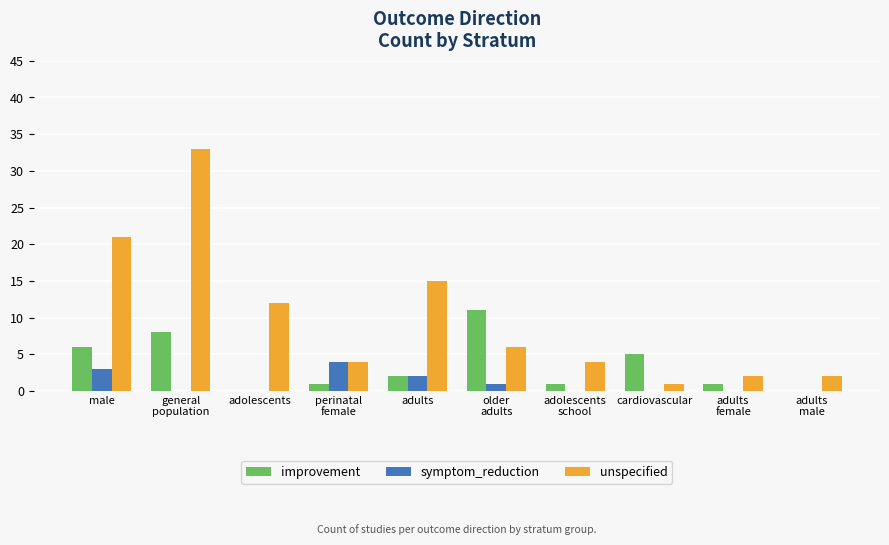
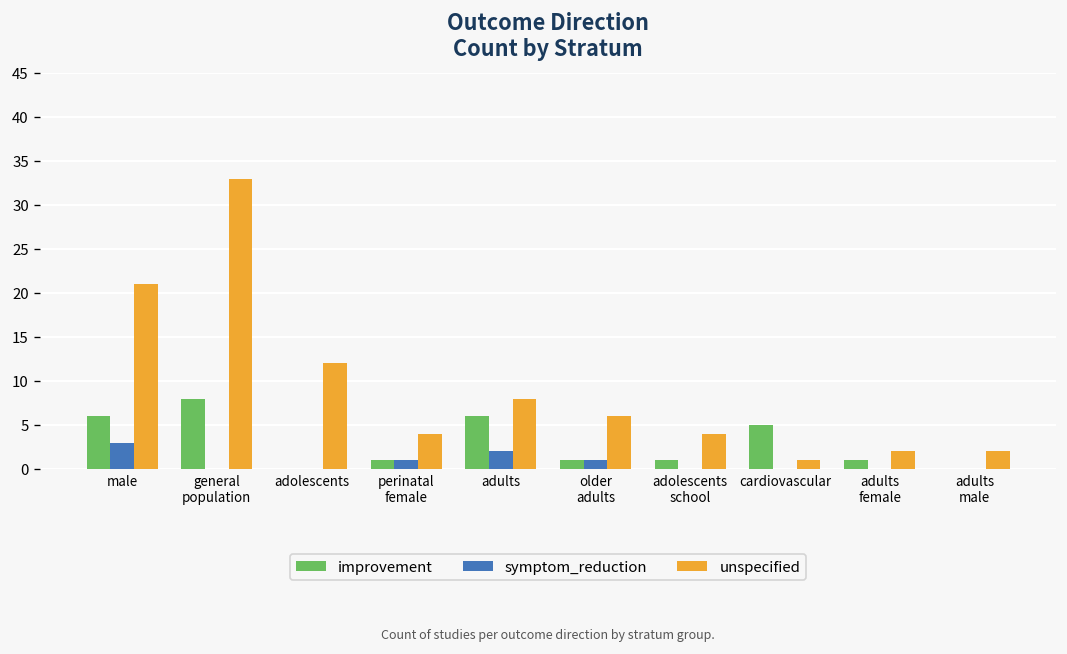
symptom_reduction, perinatal female: 4 -> 1
improvement, adults: 2 -> 6
unspecified, adults: 15 -> 8
improvement, older adults: 11 -> 1
